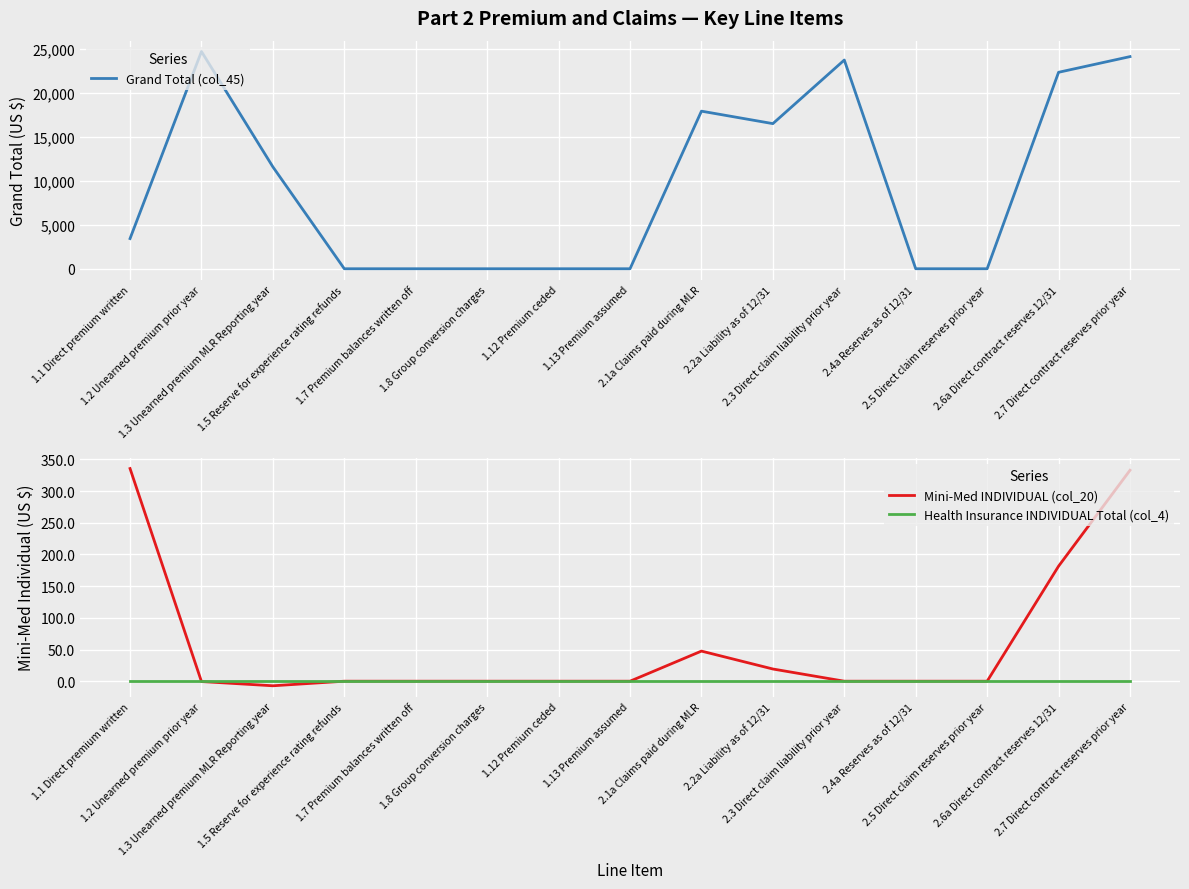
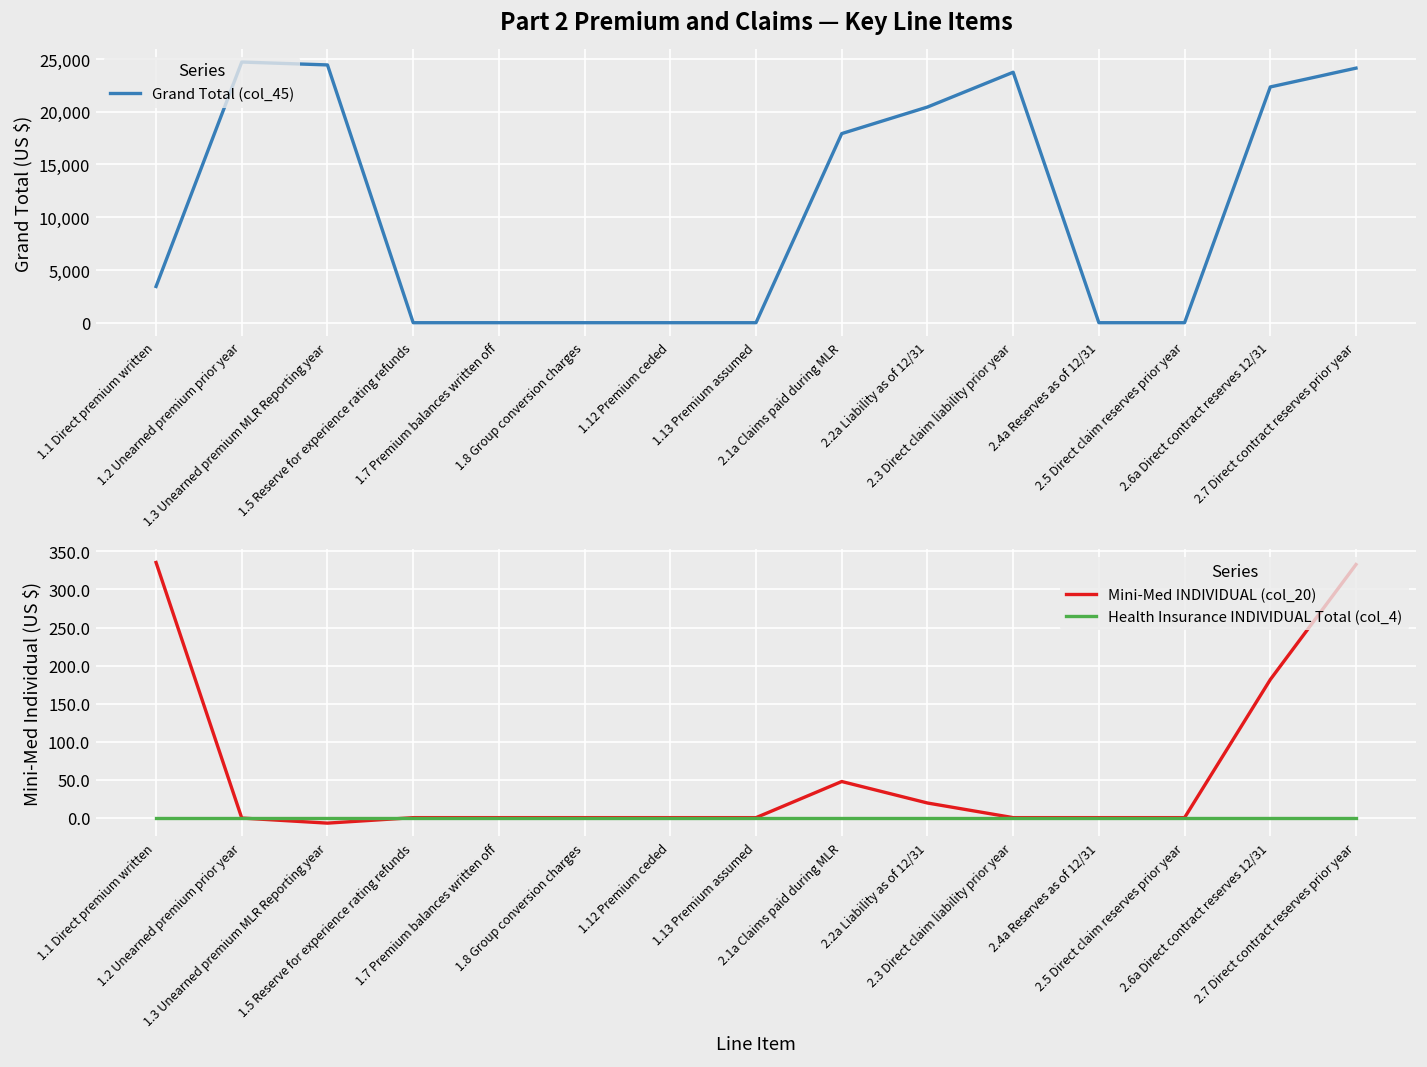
Part 2 Premium and Claims — Key Line Items, 1.3 Unearned premium MLR Reporting year: 12,000 -> 24,000
Part 2 Premium and Claims — Key Line Items, 2.2a Liability as of 12/31: 17,000 -> 20,000
